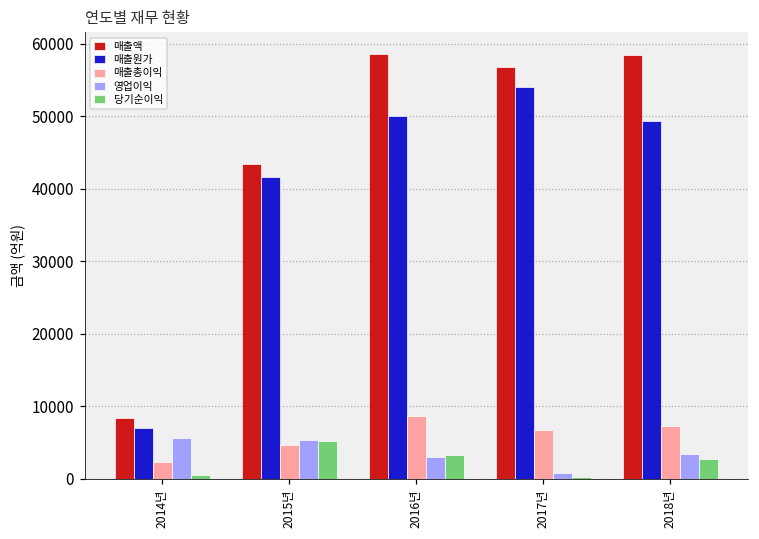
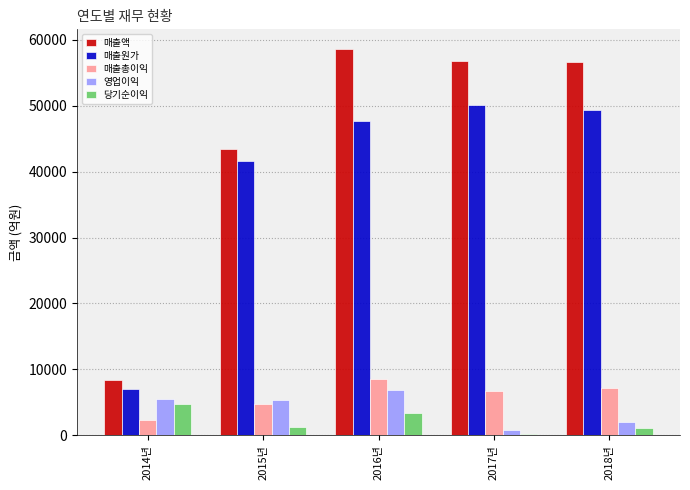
당기순이익, 2014년: 0 -> 5000
당기순이익, 2015년: 5000 -> 1000
매출원가, 2016년: 50000 -> 48000
영업이익, 2016년: 3000 -> 7000
매출원가, 2017년: 54000 -> 50000
매출액, 2018년: 58000 -> 57000
영업이익, 2018년: 3000 -> 2000
당기순이익, 2018년: 3000 -> 1000
